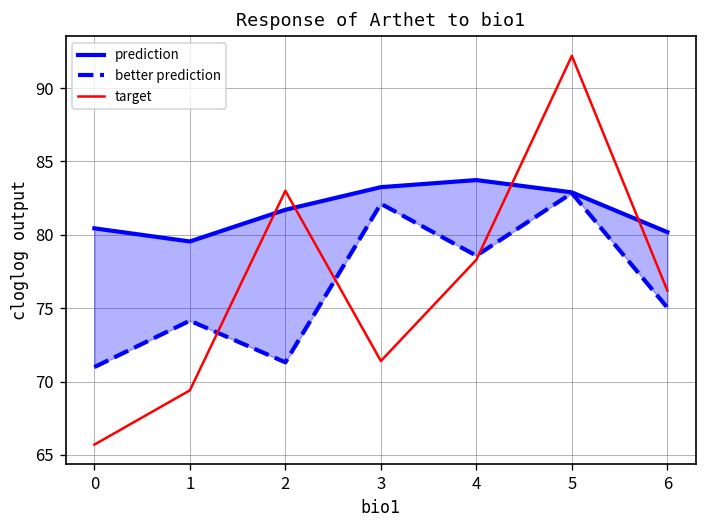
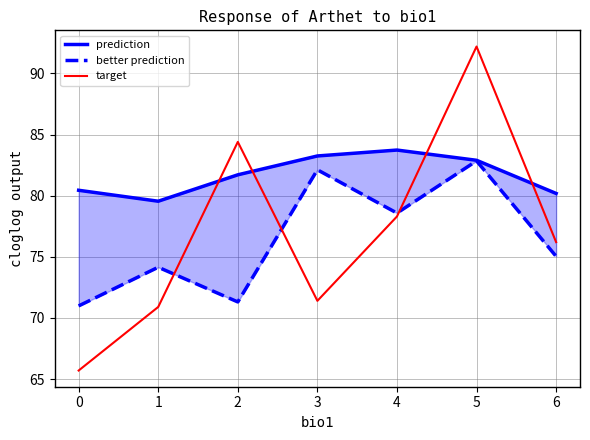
target, 1: 69.4 -> 70.9
target, 2: 83.0 -> 84.4
